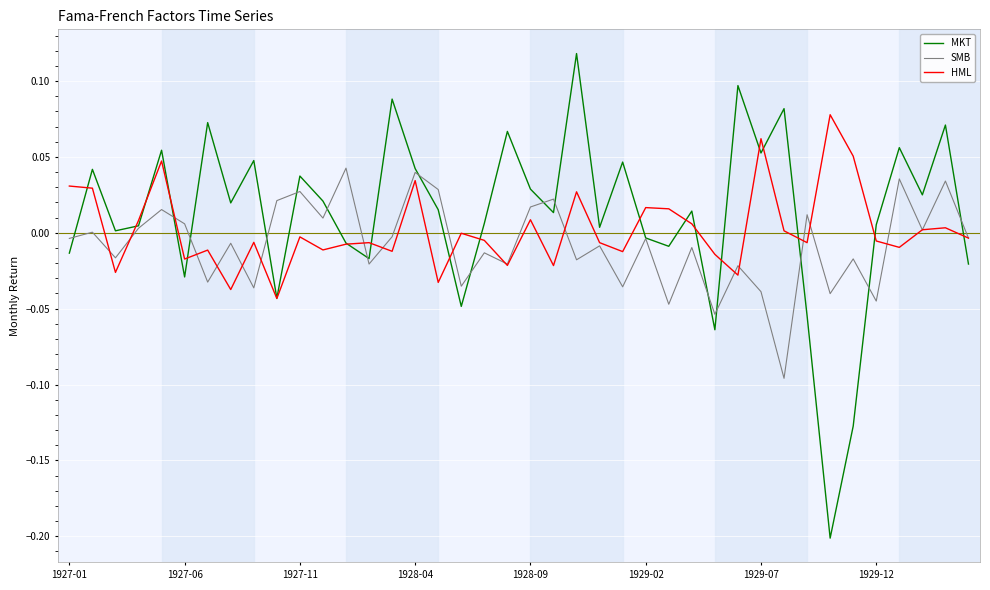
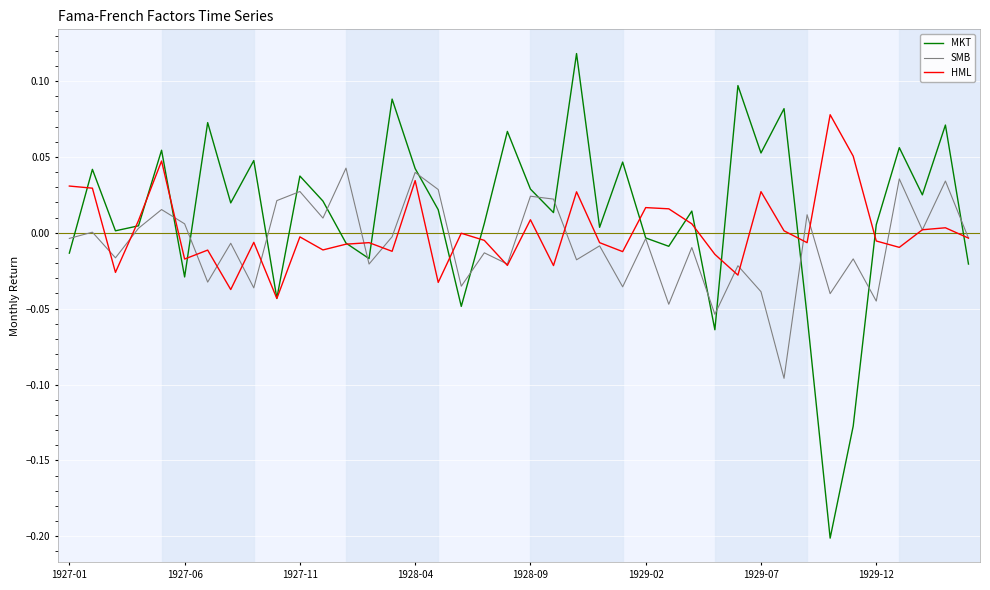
SMB, 1928-09: 0.017 -> 0.024
HML, 1929-07: 0.062 -> 0.027
